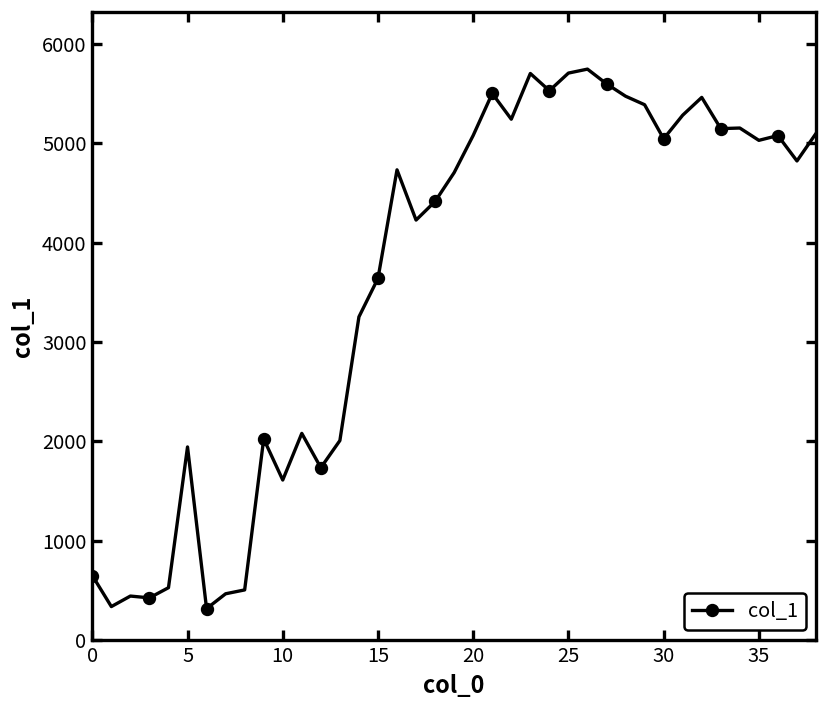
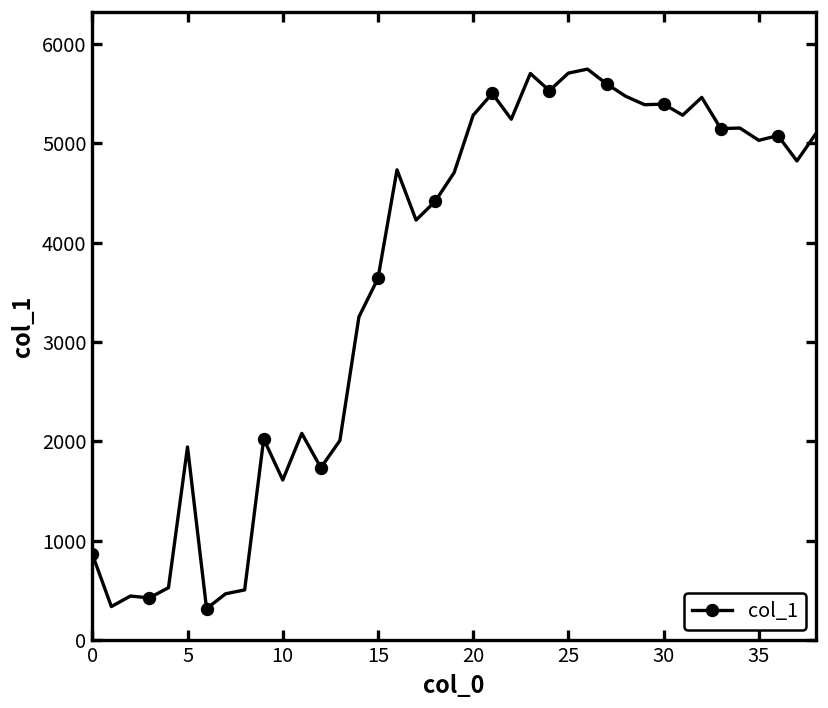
0: 700 -> 900
20: 5100 -> 5300
30: 5000 -> 5400
